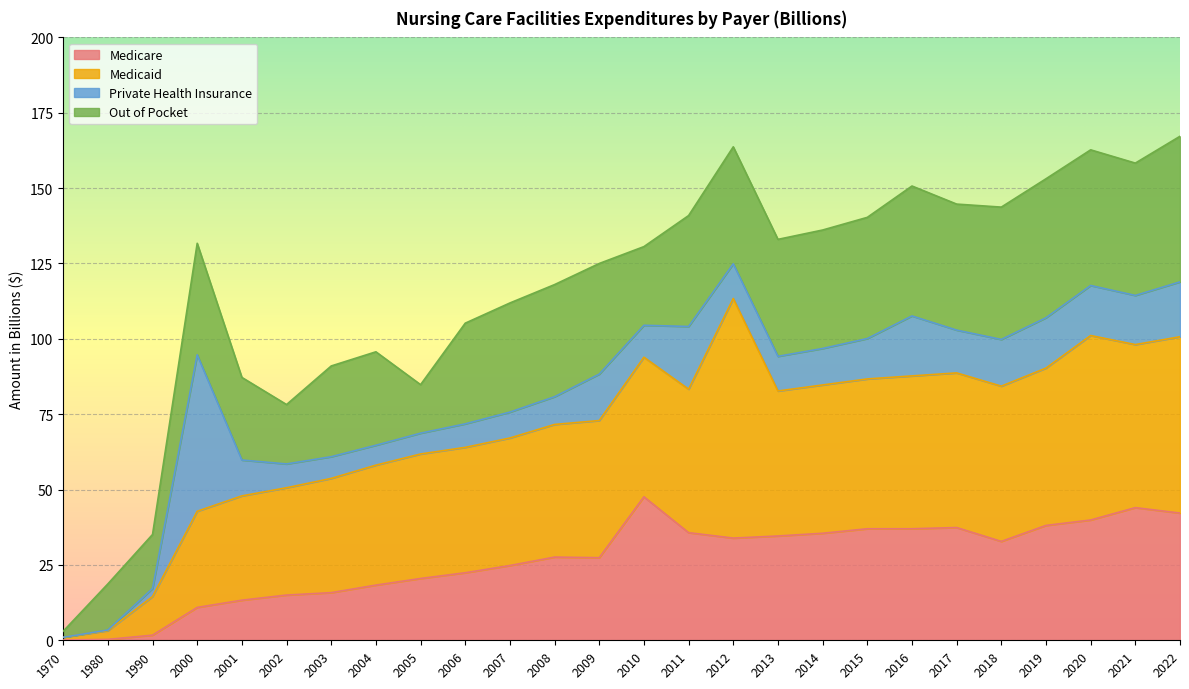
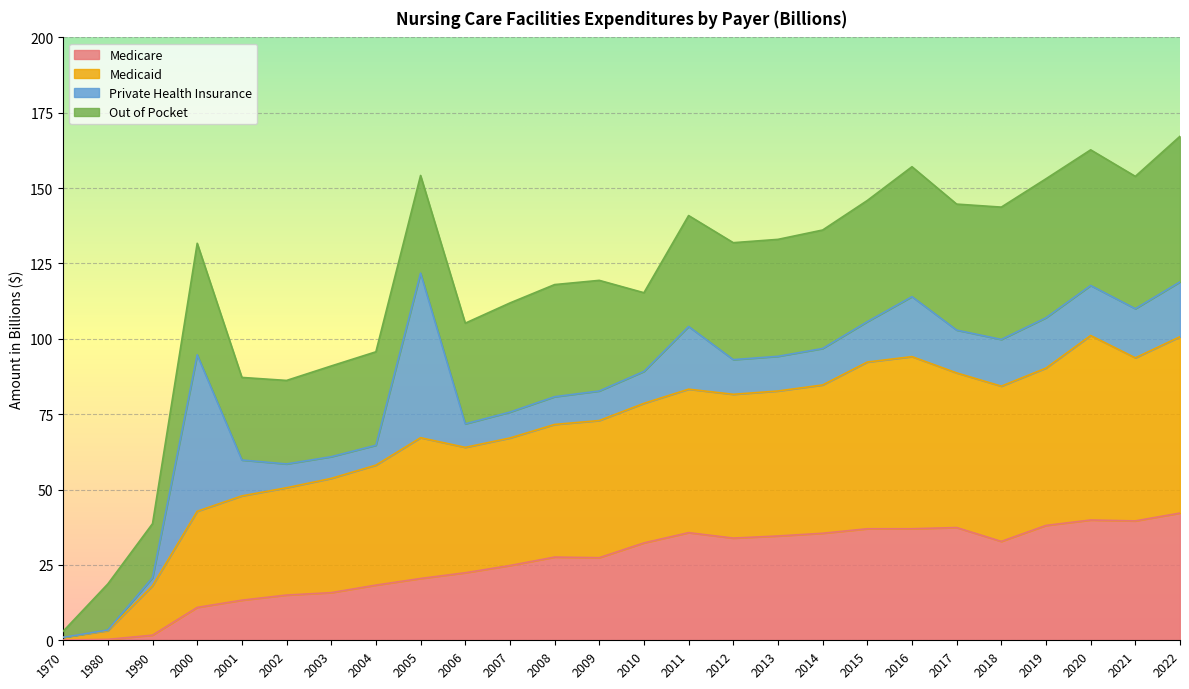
Medicaid, 1990: 13 -> 16
Out of Pocket, 2002: 20 -> 28
Medicaid, 2005: 41 -> 47
Private Health Insurance, 2005: 7 -> 55
Out of Pocket, 2005: 16 -> 32
Private Health Insurance, 2009: 15 -> 10
Medicare, 2010: 48 -> 32
Medicaid, 2012: 80 -> 48
Medicaid, 2015: 50 -> 55
Medicaid, 2016: 51 -> 57
Medicare, 2021: 44 -> 40
